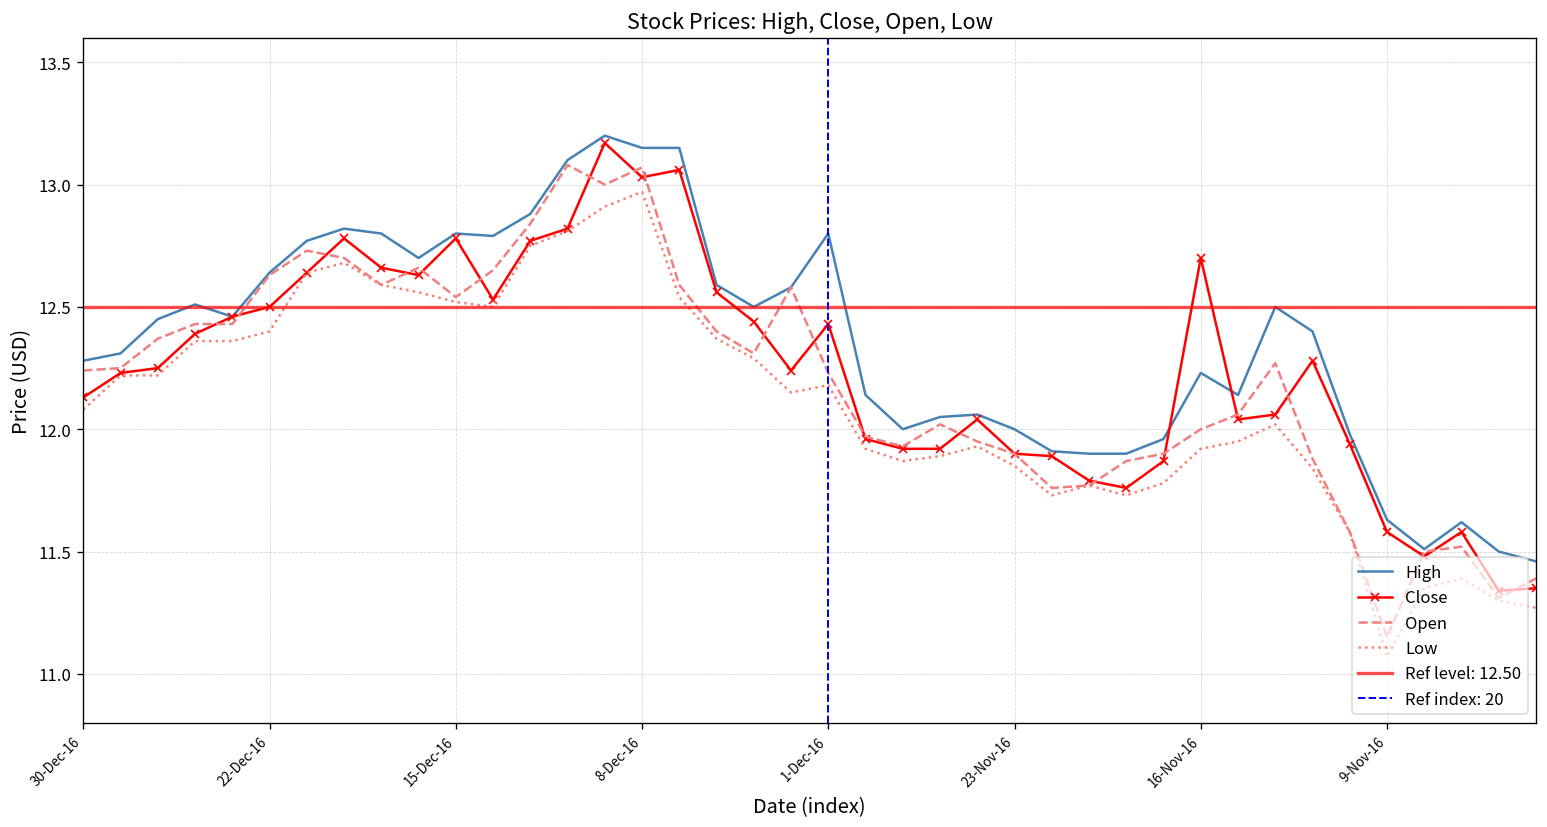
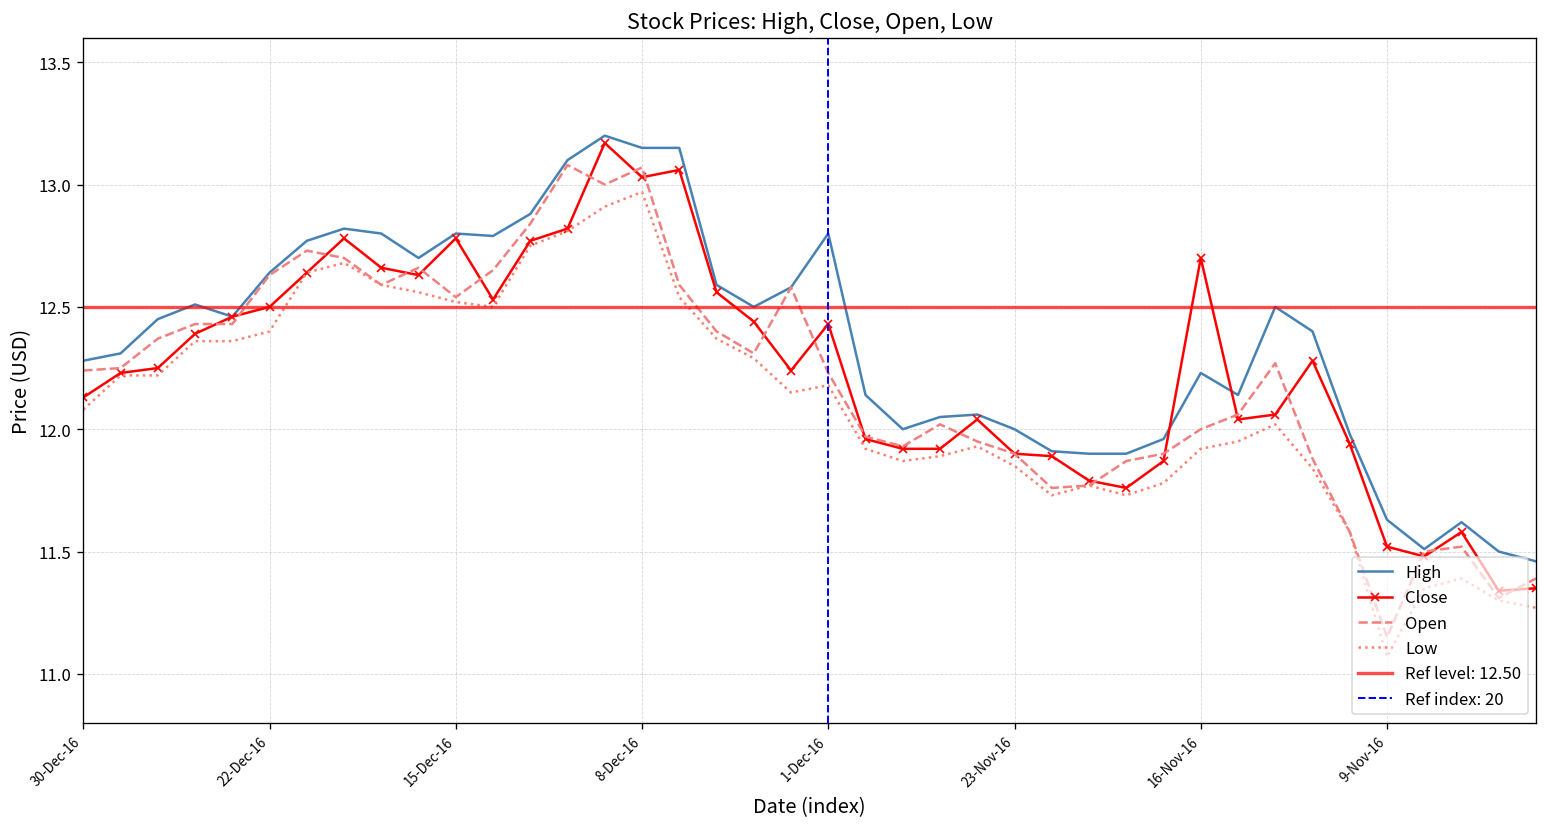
Close, 9-Nov-16: 11.58 -> 11.52
